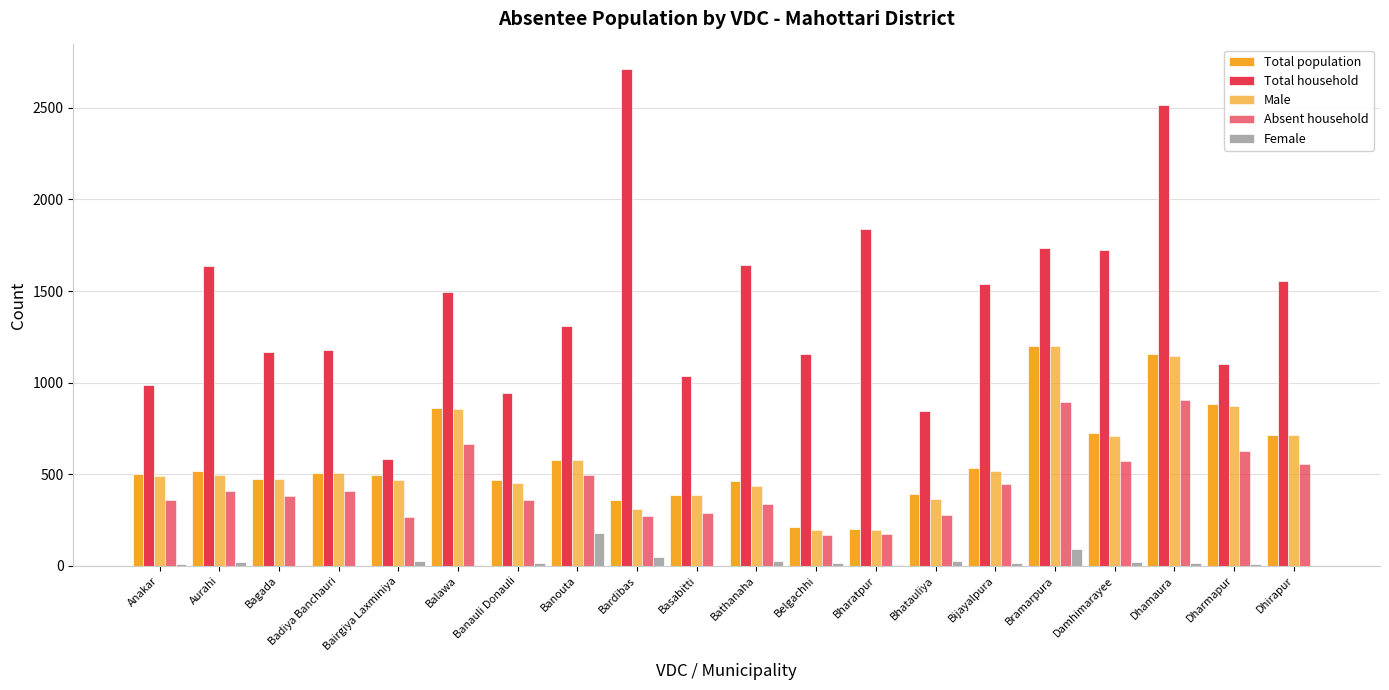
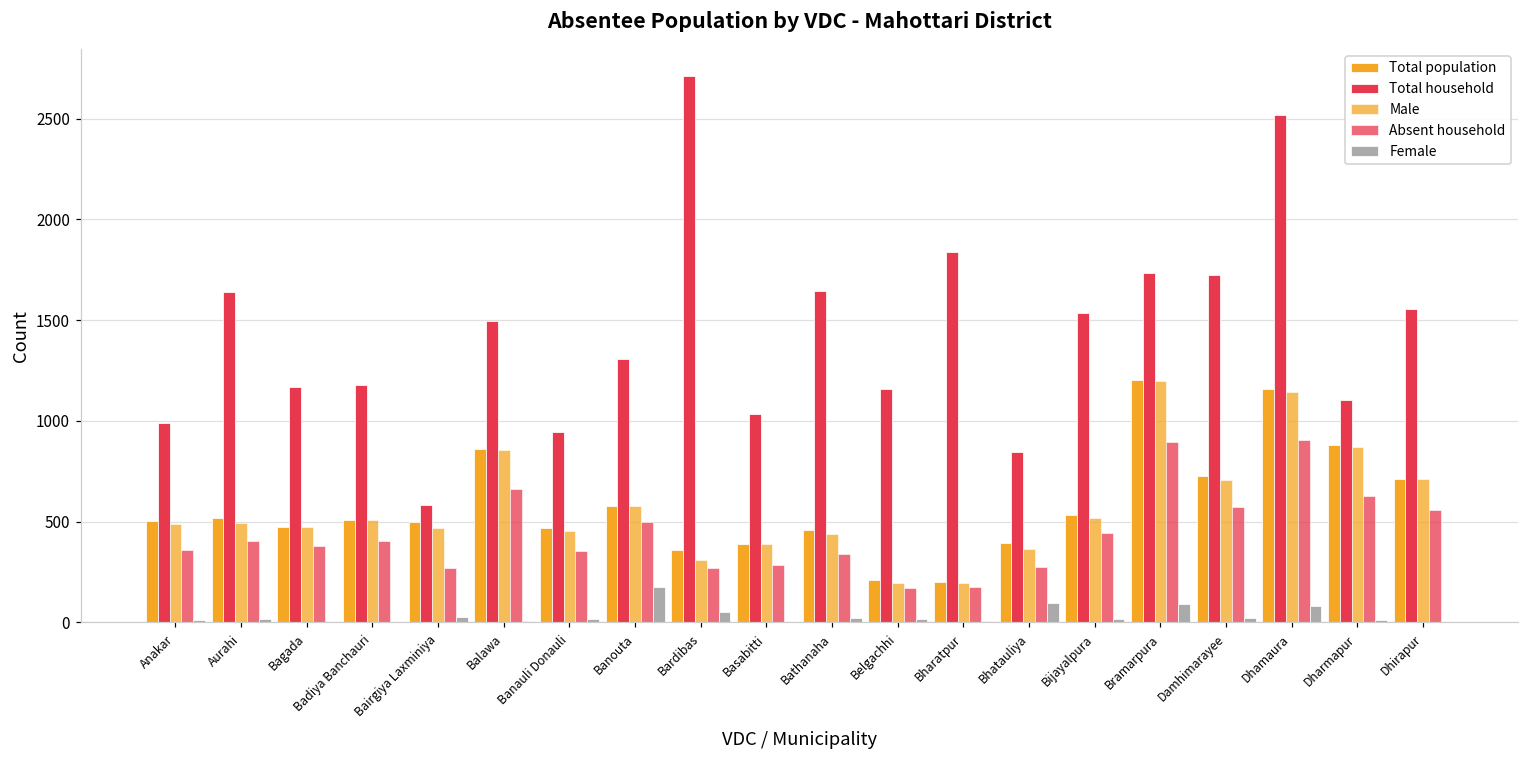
Female, Bhatauliya: 30 -> 100
Female, Dhamaura: 10 -> 80
